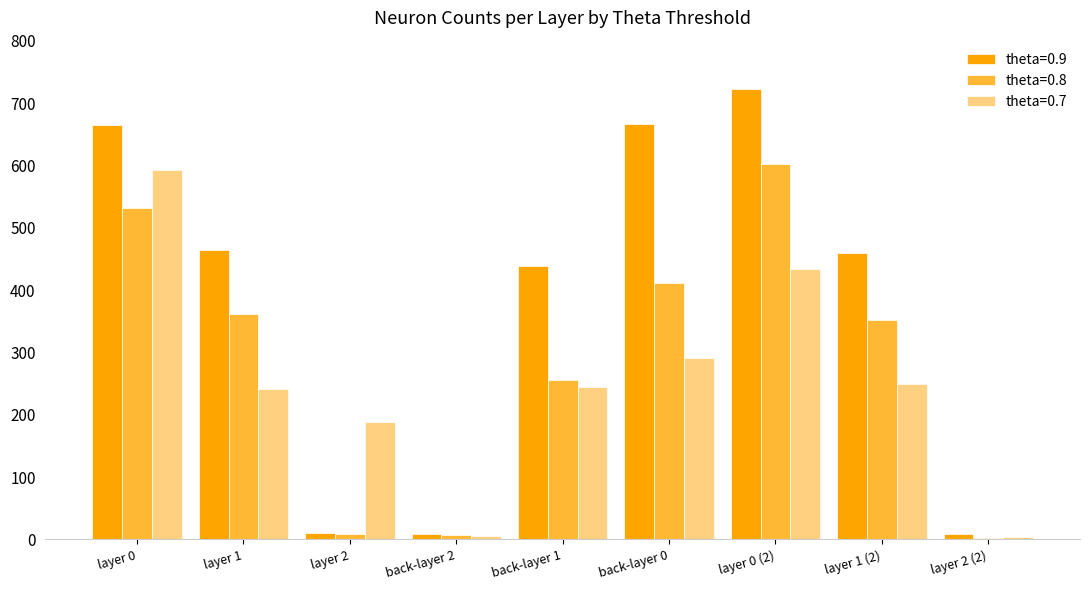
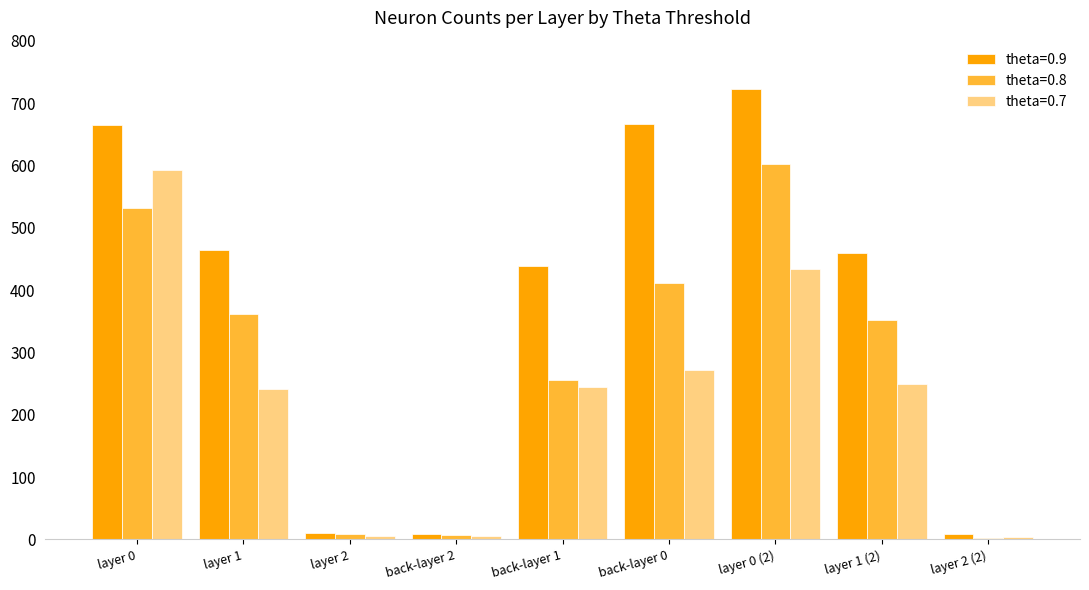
theta=0.7, layer 2: 190 -> 10
theta=0.7, back-layer 0: 290 -> 270
